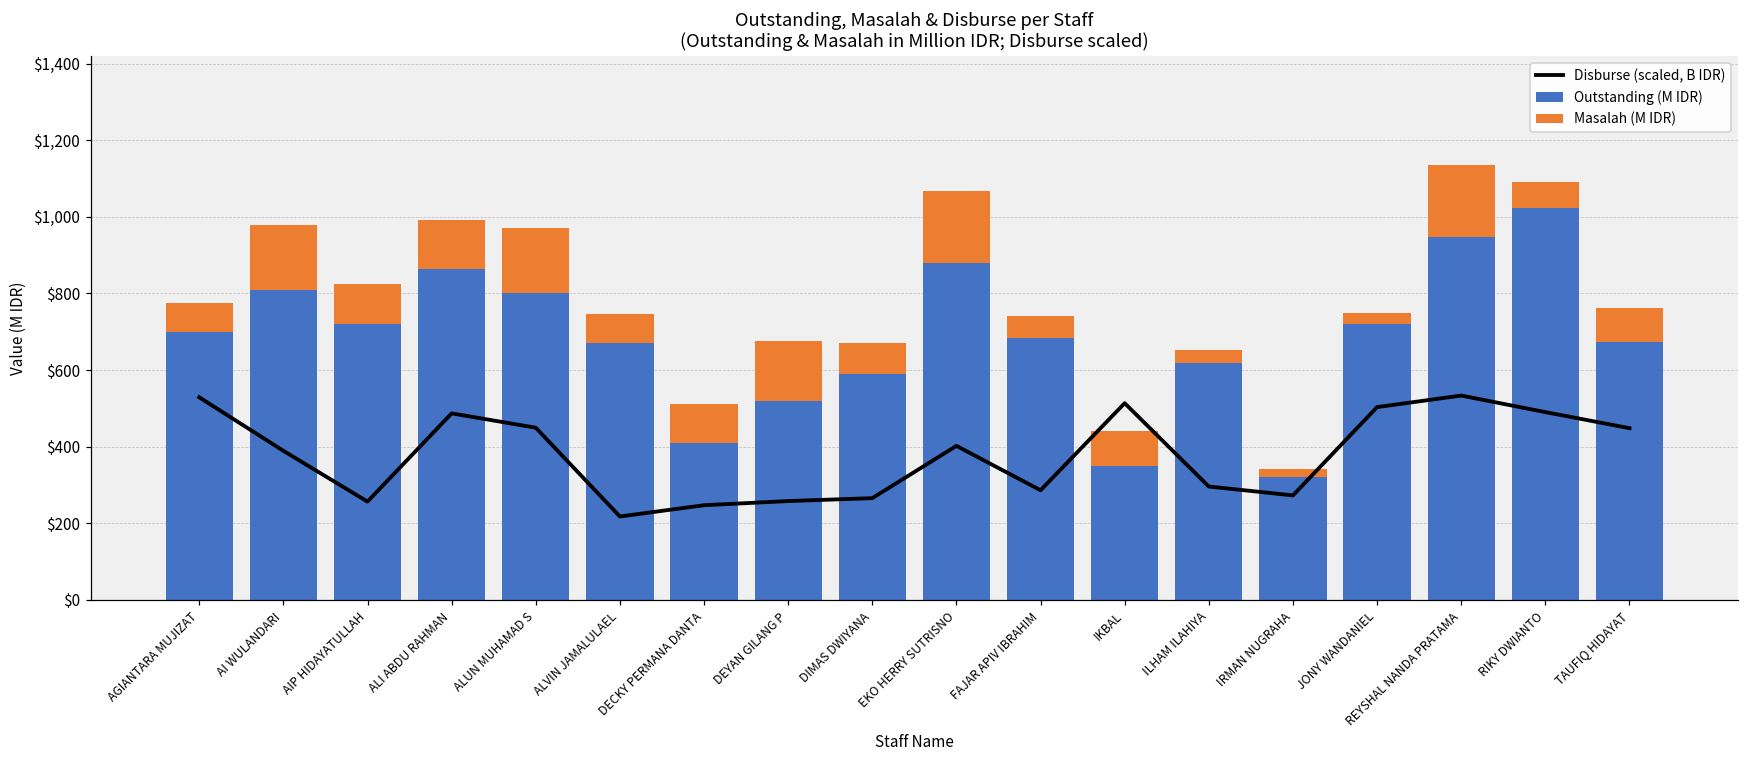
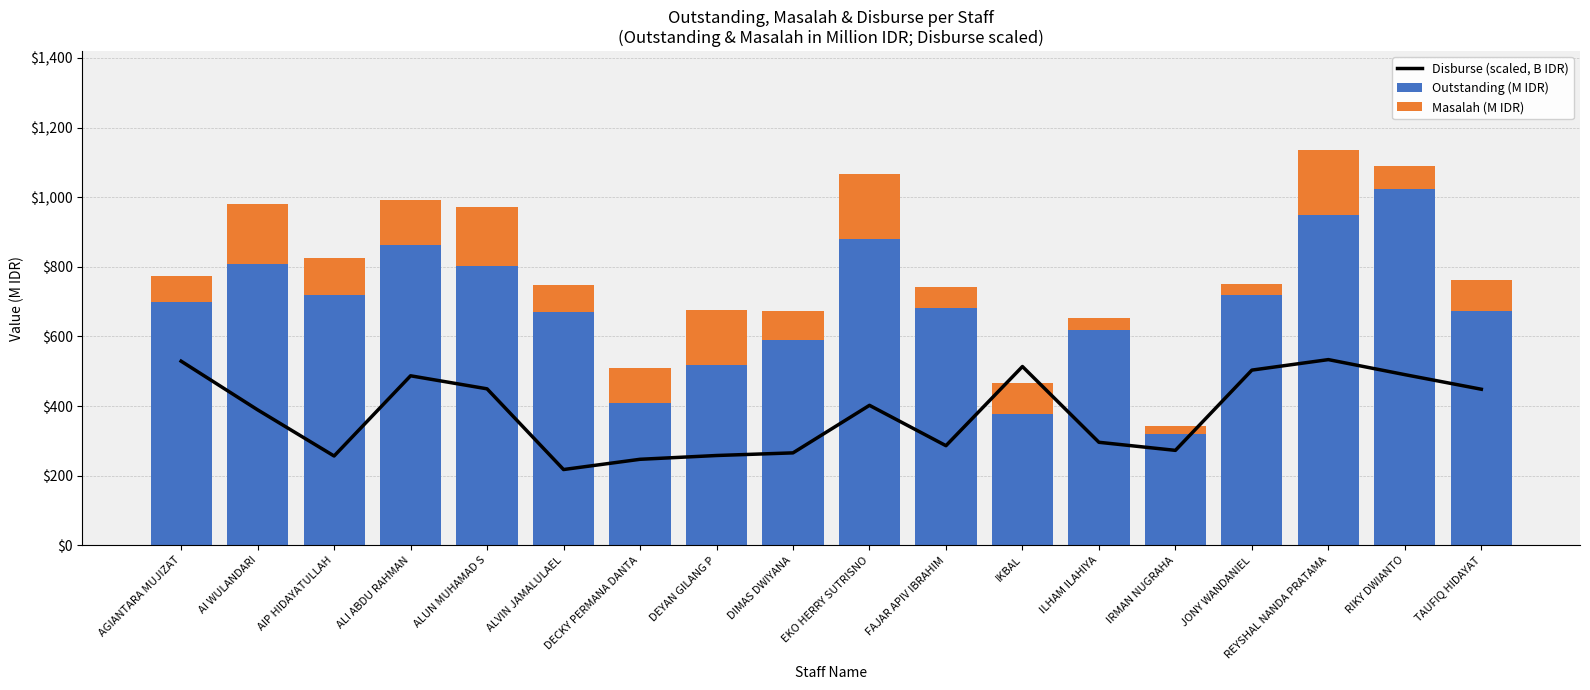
Outstanding (M IDR), IKBAL: $350 -> $380
